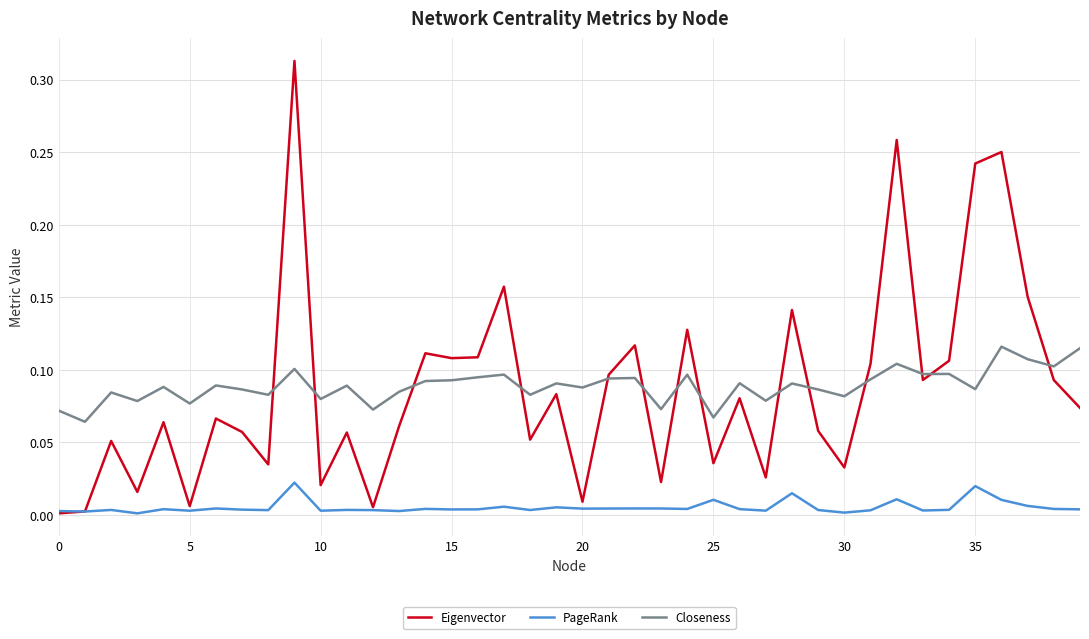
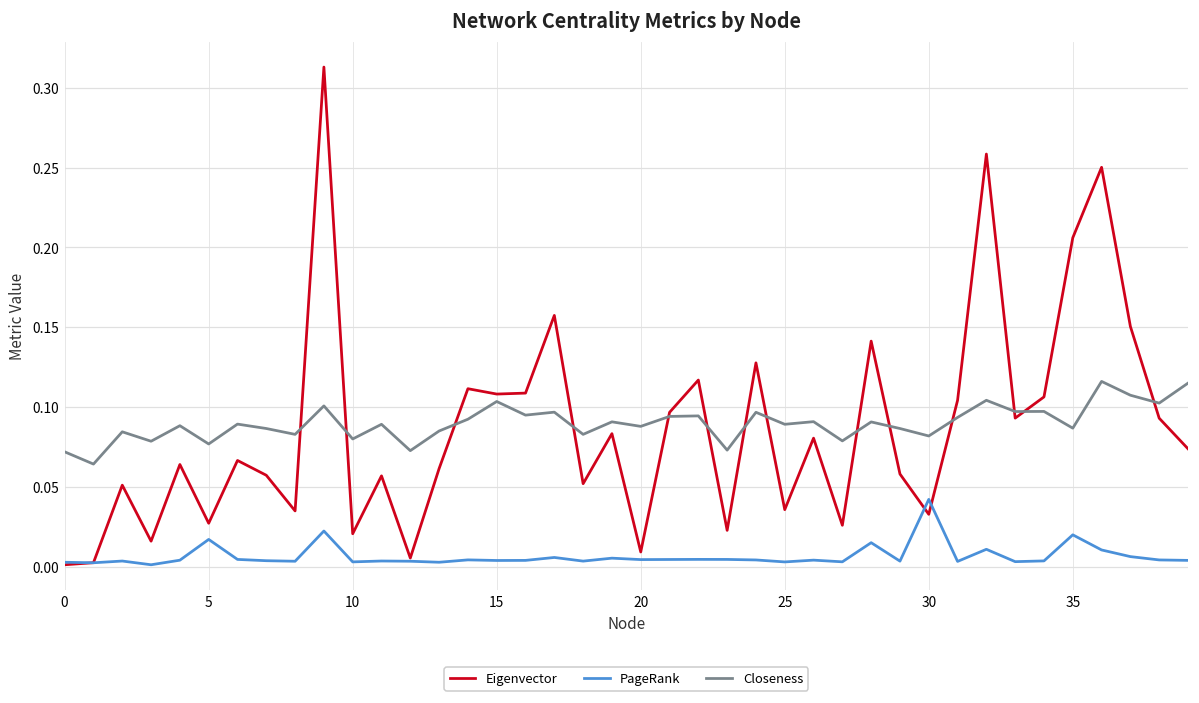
Eigenvector, 5: 0.006 -> 0.027
PageRank, 5: 0.003 -> 0.017
Closeness, 15: 0.093 -> 0.103
PageRank, 25: 0.010 -> 0.003
Closeness, 25: 0.067 -> 0.089
PageRank, 30: 0.002 -> 0.042
Eigenvector, 35: 0.242 -> 0.206
